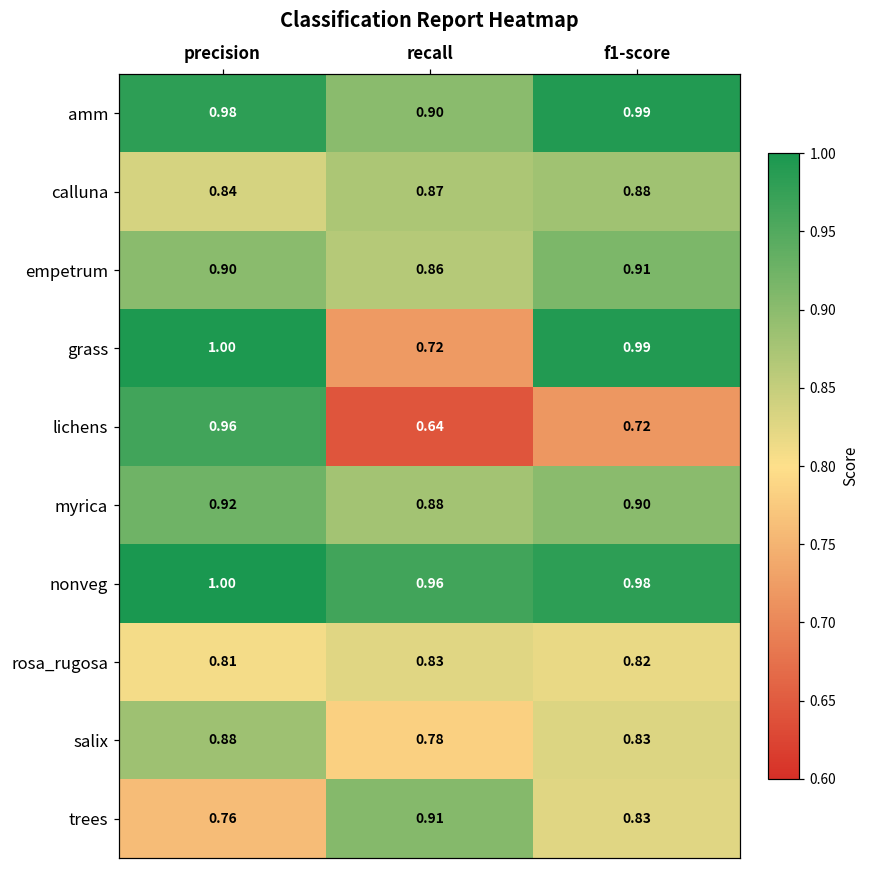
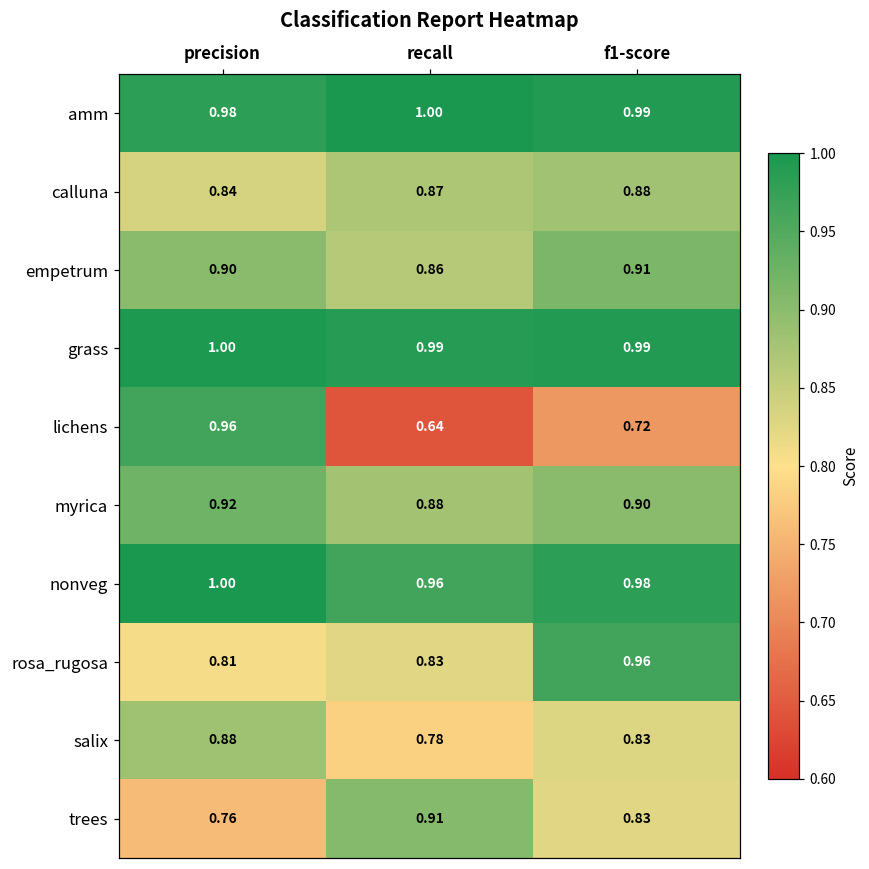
amm, recall: 0.90 -> 1.00
grass, recall: 0.72 -> 0.99
rosa_rugosa, f1-score: 0.82 -> 0.96
